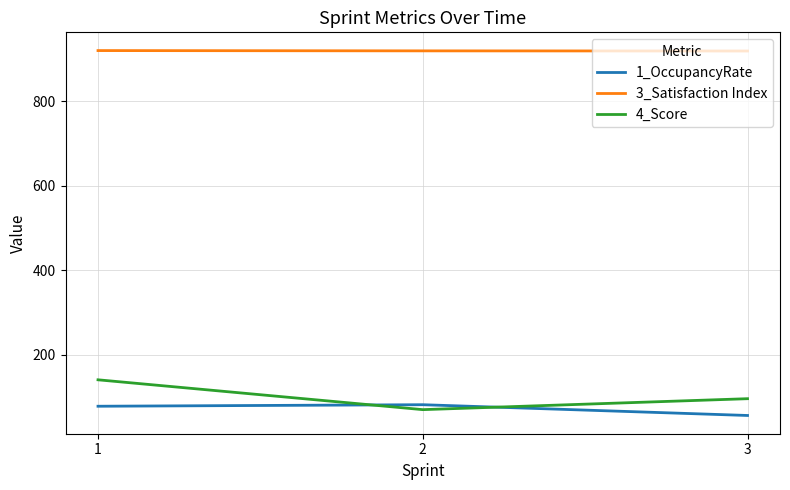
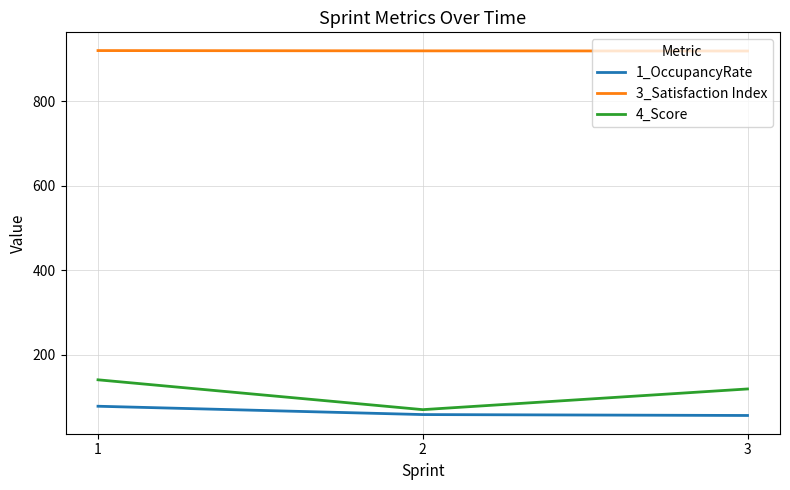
1_OccupancyRate, 2: 80 -> 60
4_Score, 3: 100 -> 120
